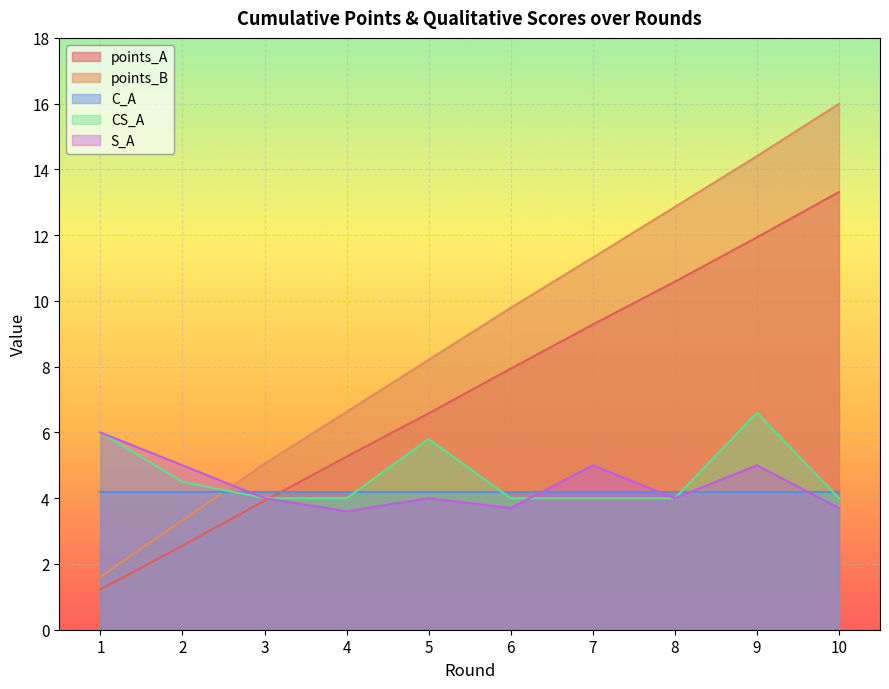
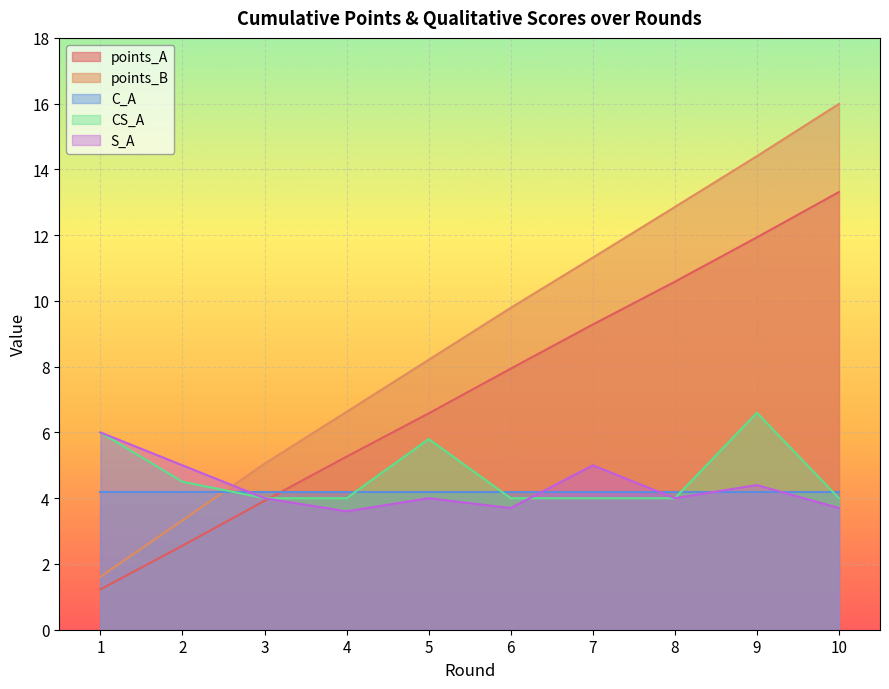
S_A, 9: 5.0 -> 4.4
